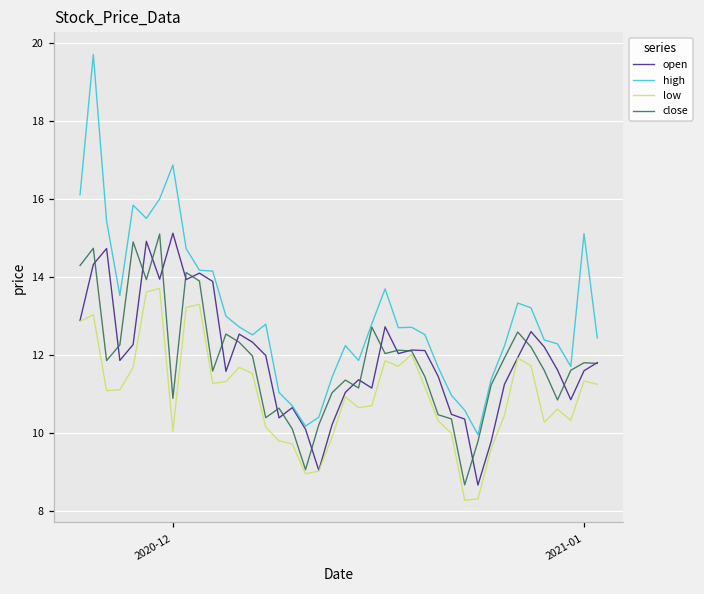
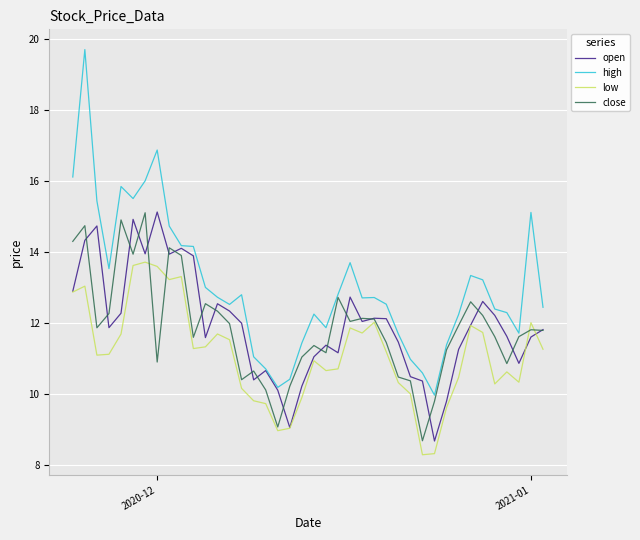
low, 2020-12: 10.0 -> 13.6
low, 2021-01: 11.3 -> 12.0
